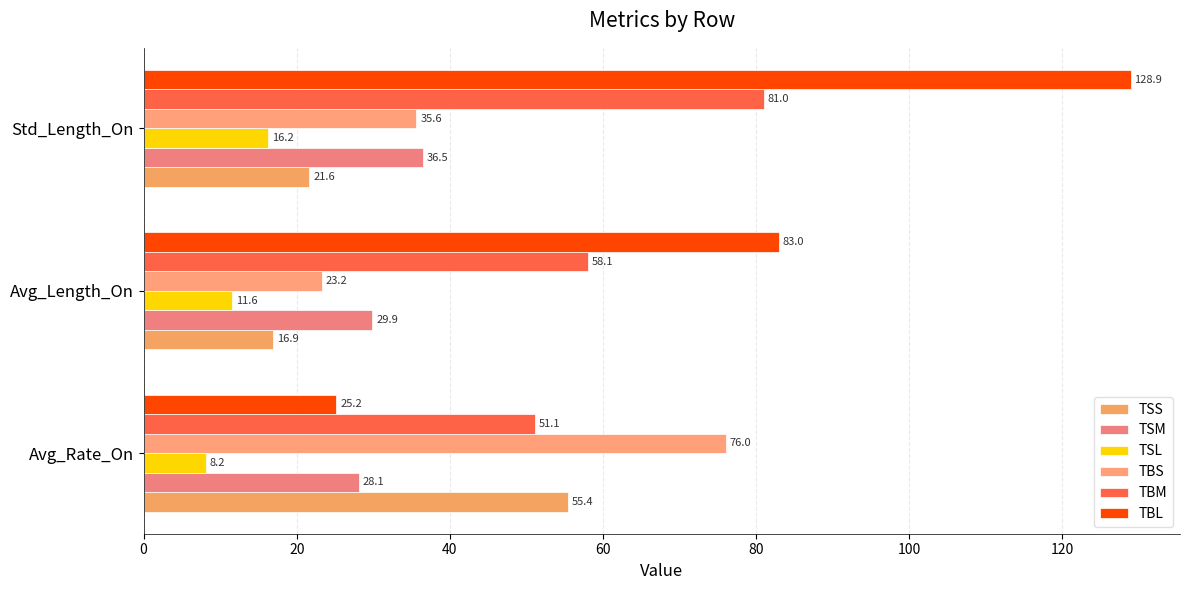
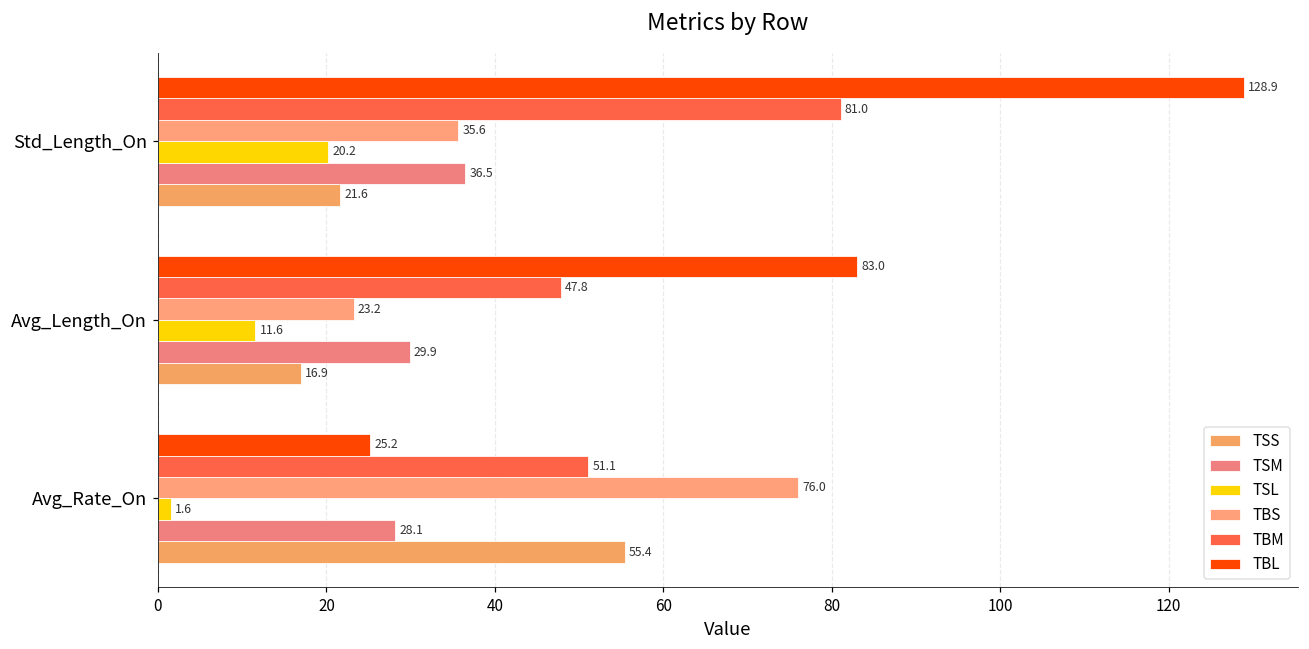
TSL, Std_Length_On: 16.2 -> 20.2
TBM, Avg_Length_On: 58.1 -> 47.8
TSL, Avg_Rate_On: 8.2 -> 1.6
